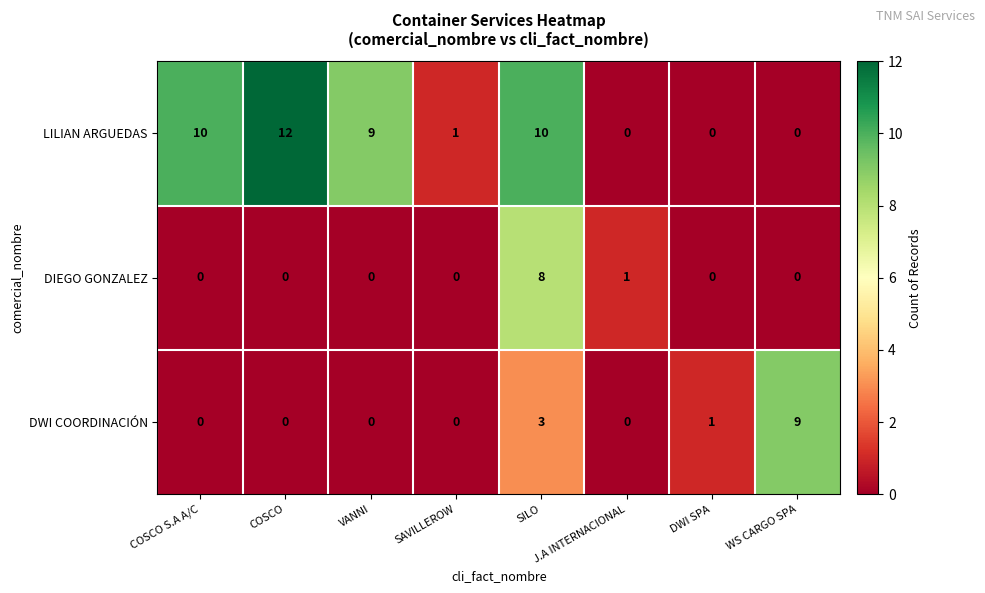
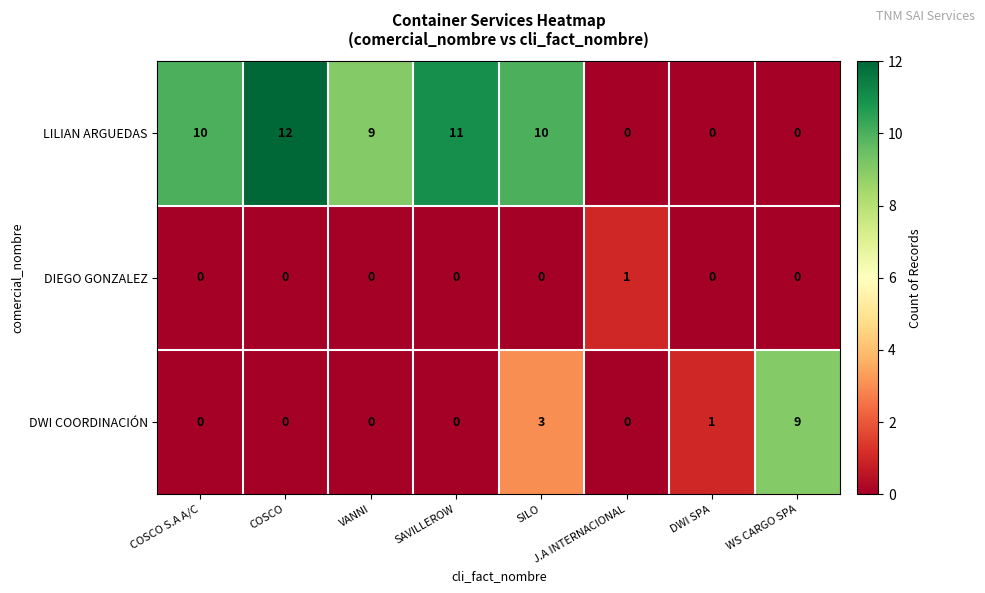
LILIAN ARGUEDAS, SAVILLEROW: 1 -> 11
DIEGO GONZALEZ, SILO: 8 -> 0
